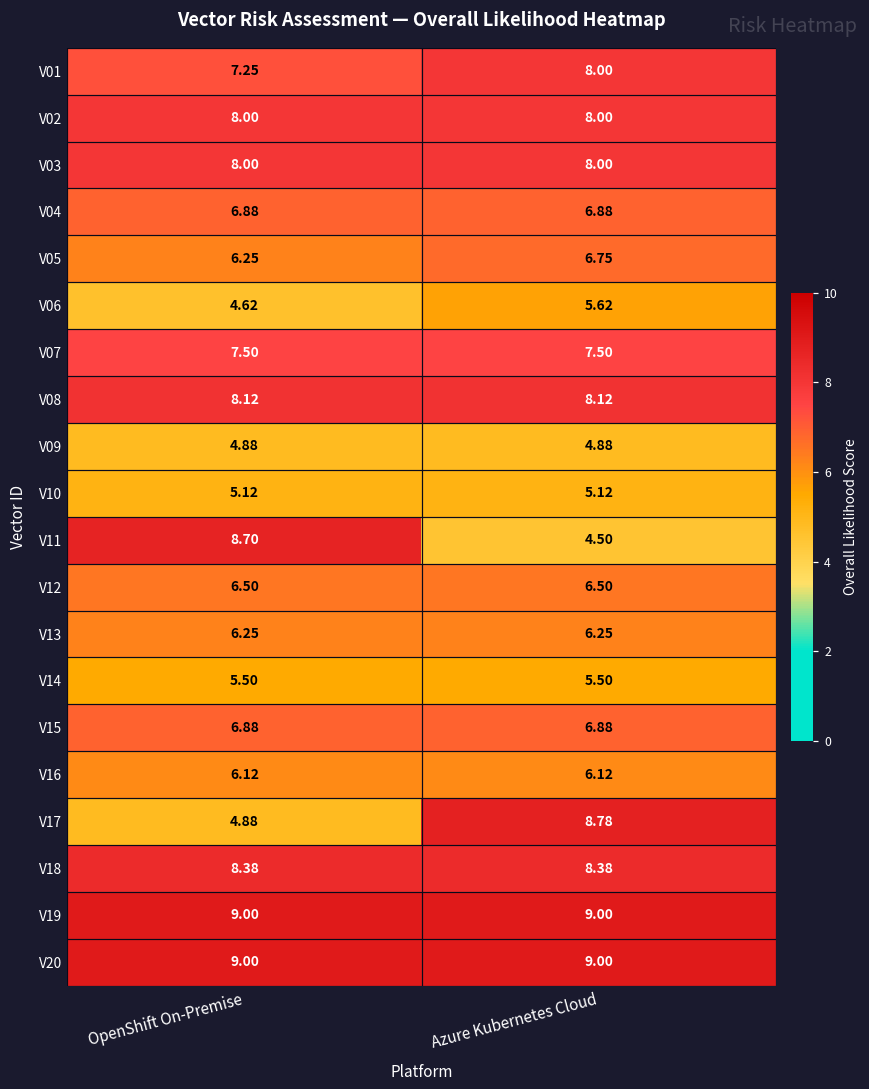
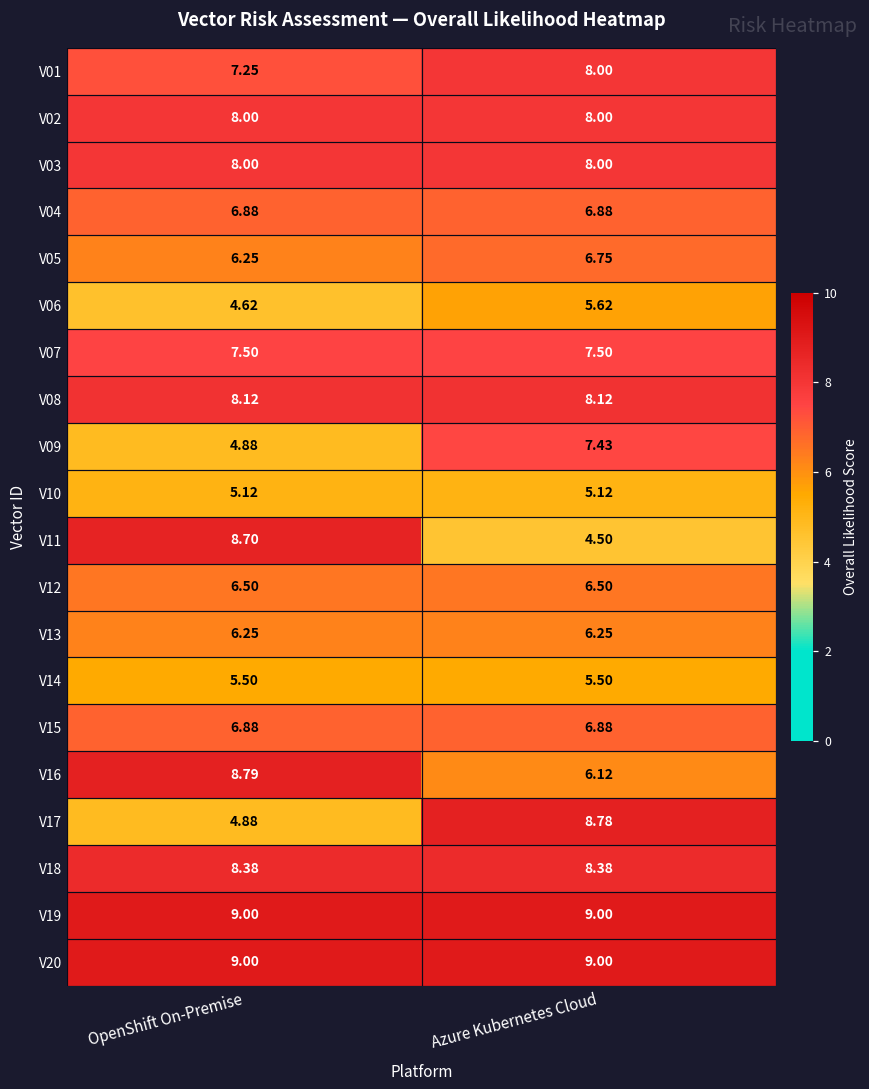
V09, Azure Kubernetes Cloud: 4.88 -> 7.43
V16, OpenShift On-Premise: 6.12 -> 8.79
